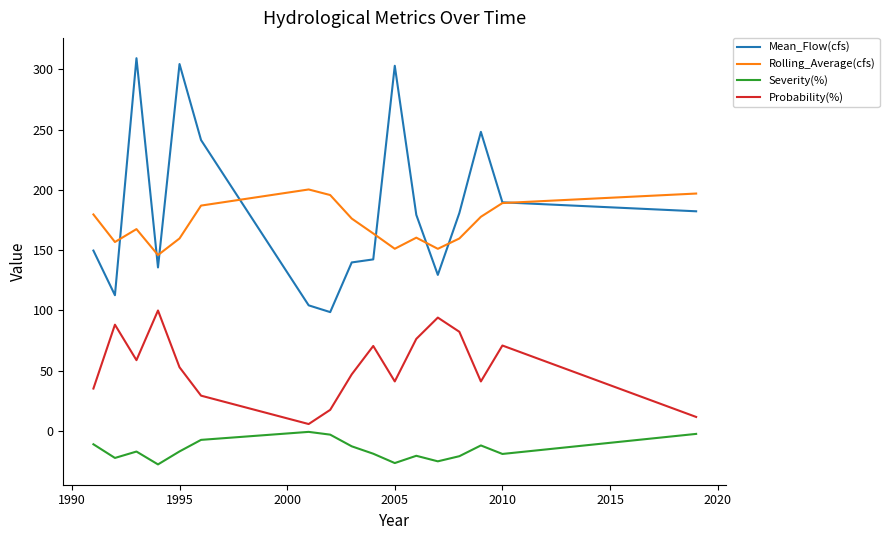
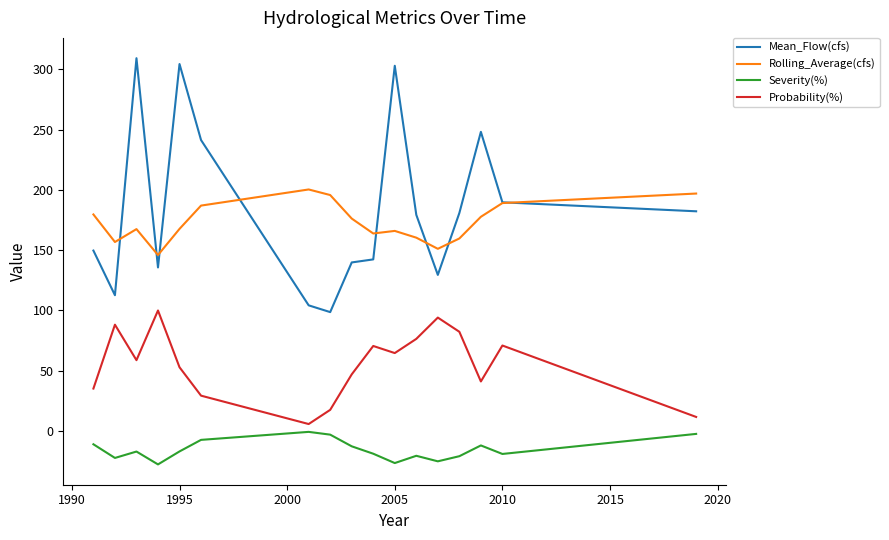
Rolling_Average(cfs), 1995: 160 -> 168
Rolling_Average(cfs), 2005: 151 -> 166
Probability(%), 2005: 41 -> 65
